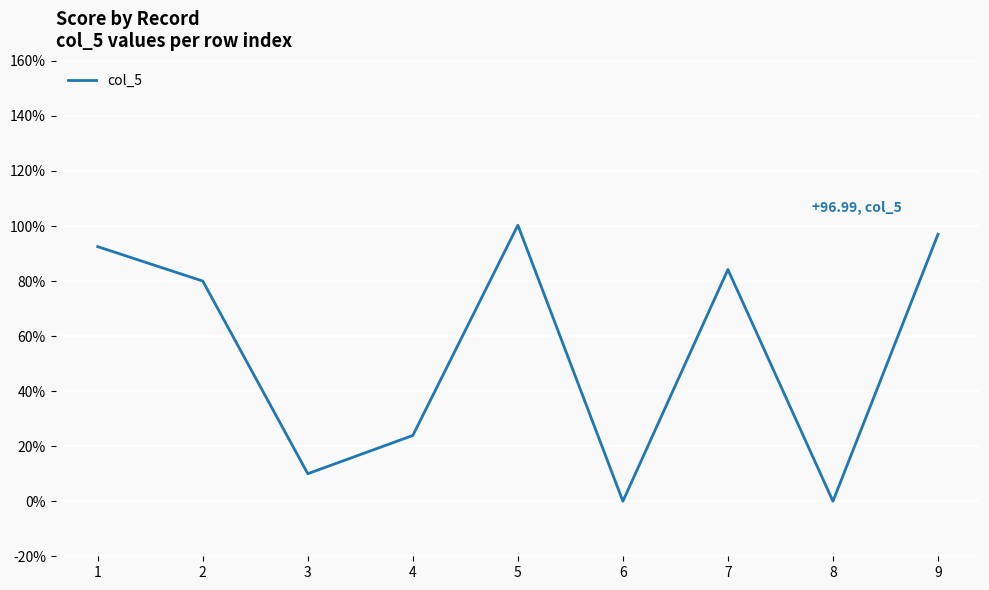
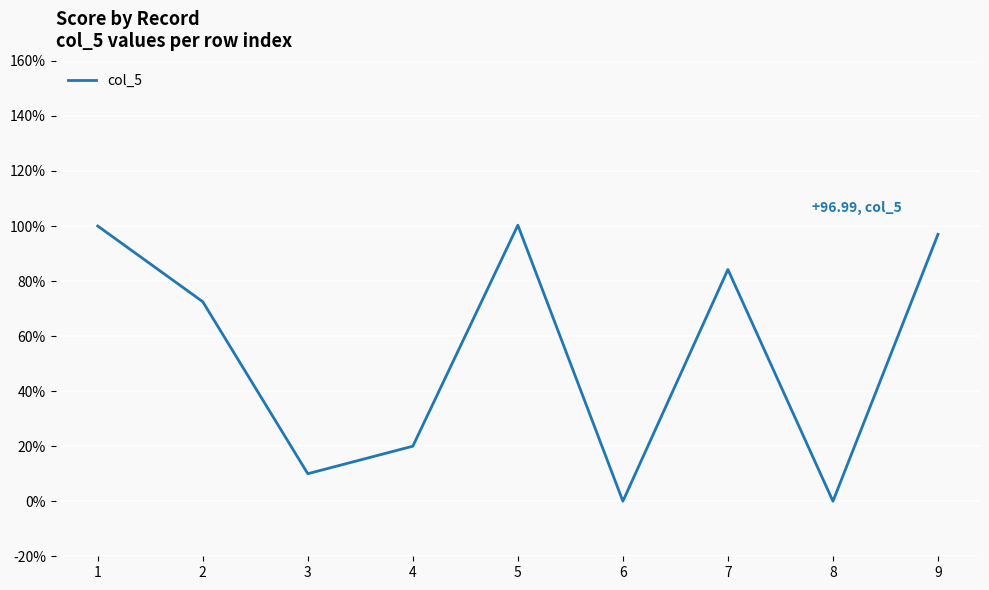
1: 93% -> 100%
2: 80% -> 73%
4: 24% -> 20%
